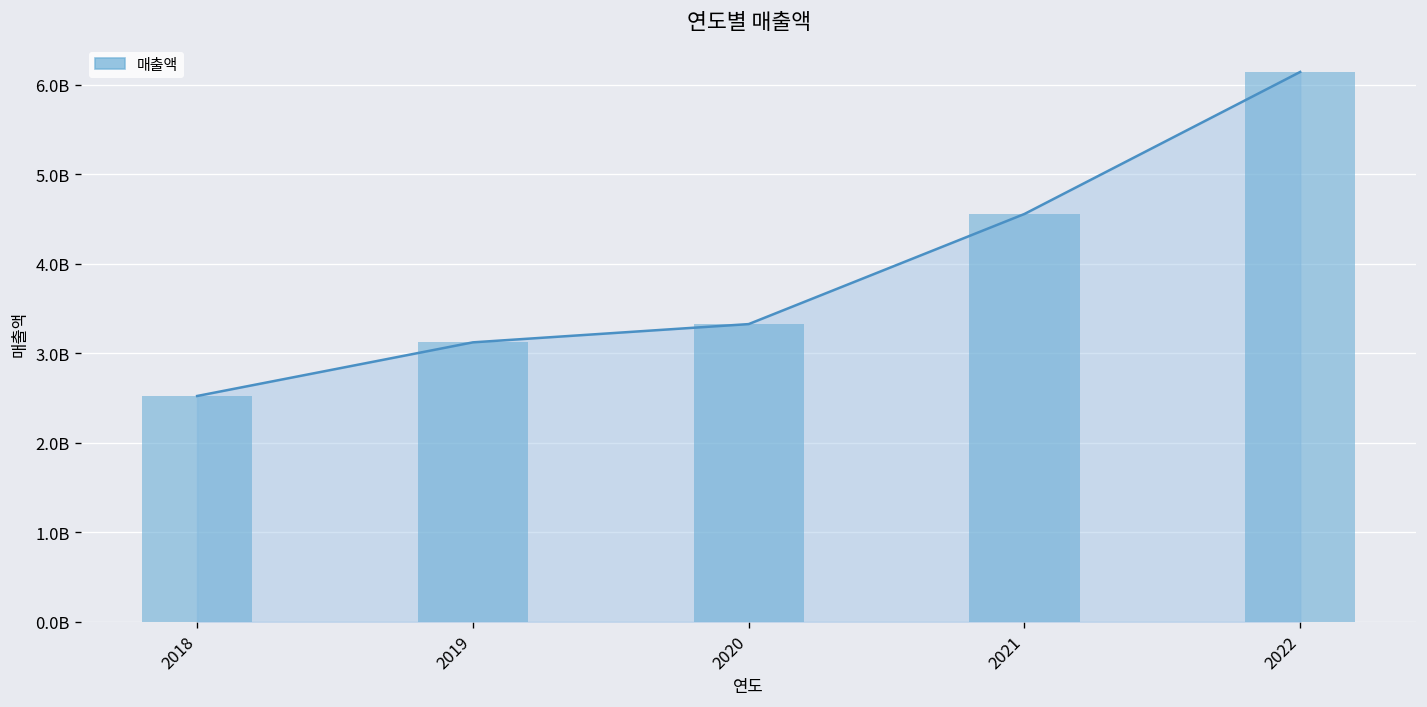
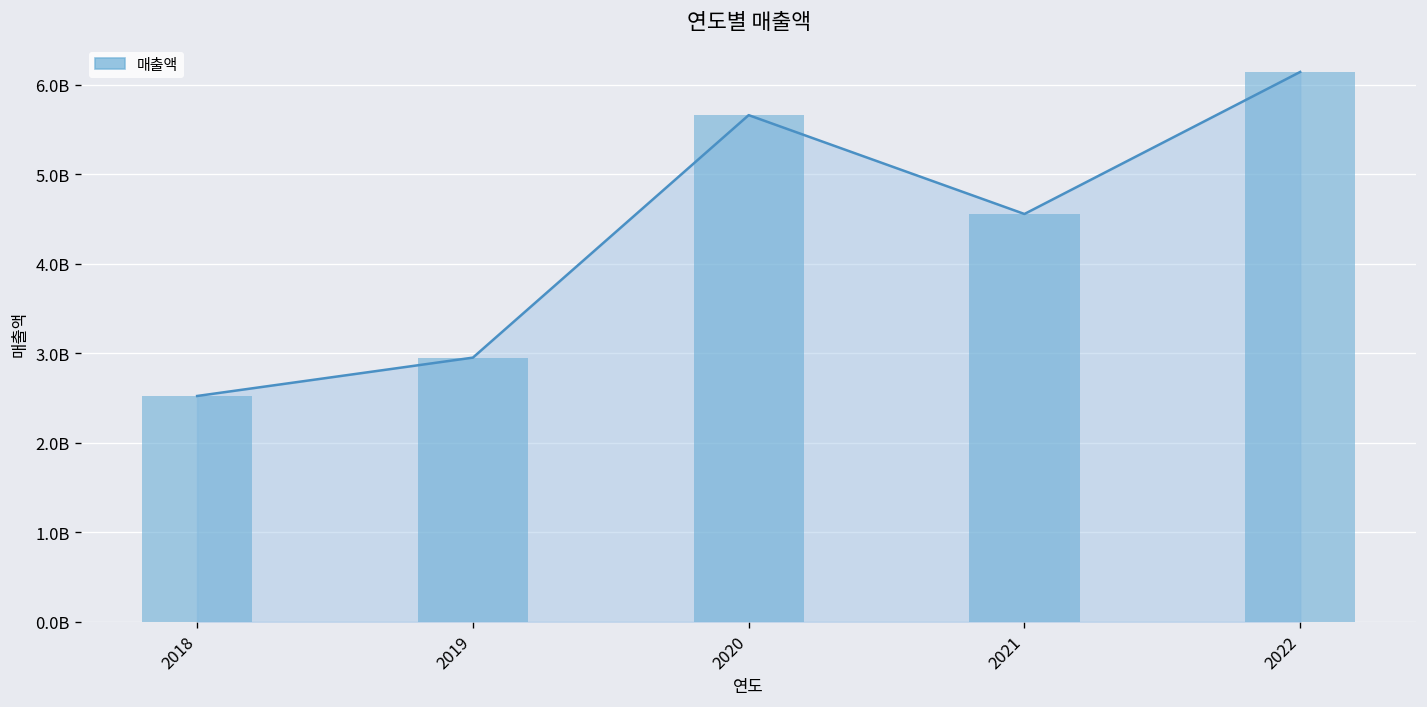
2019: 3100000000 -> 3000000000
2020: 3300000000 -> 5700000000
